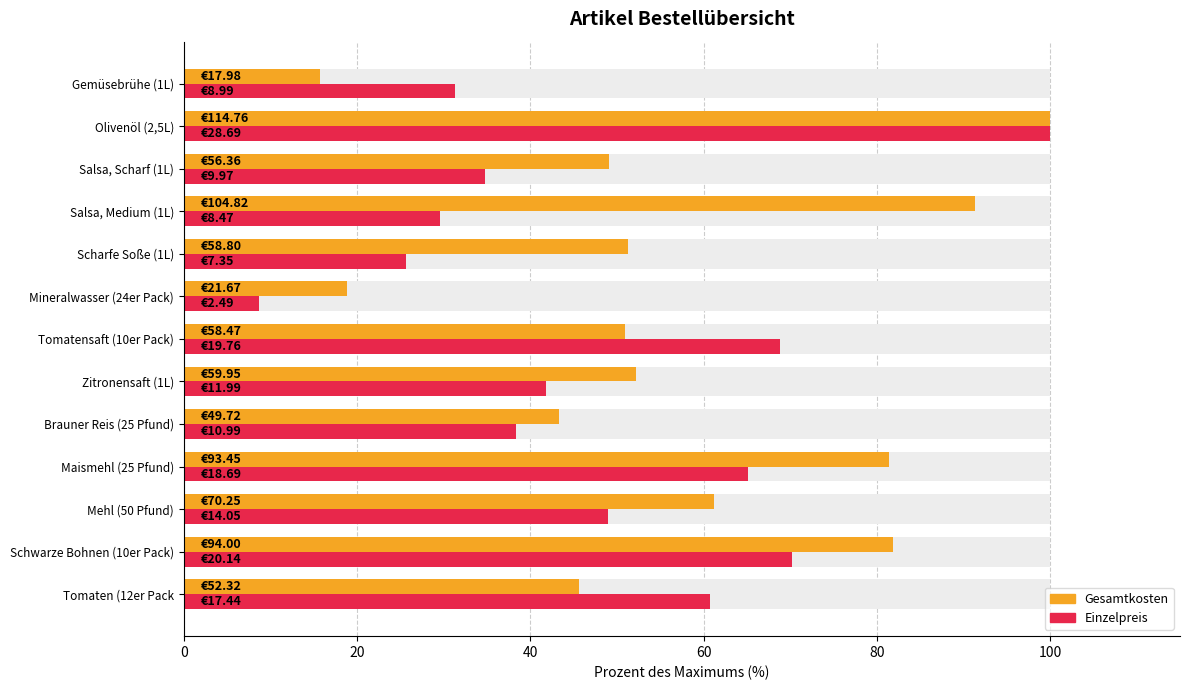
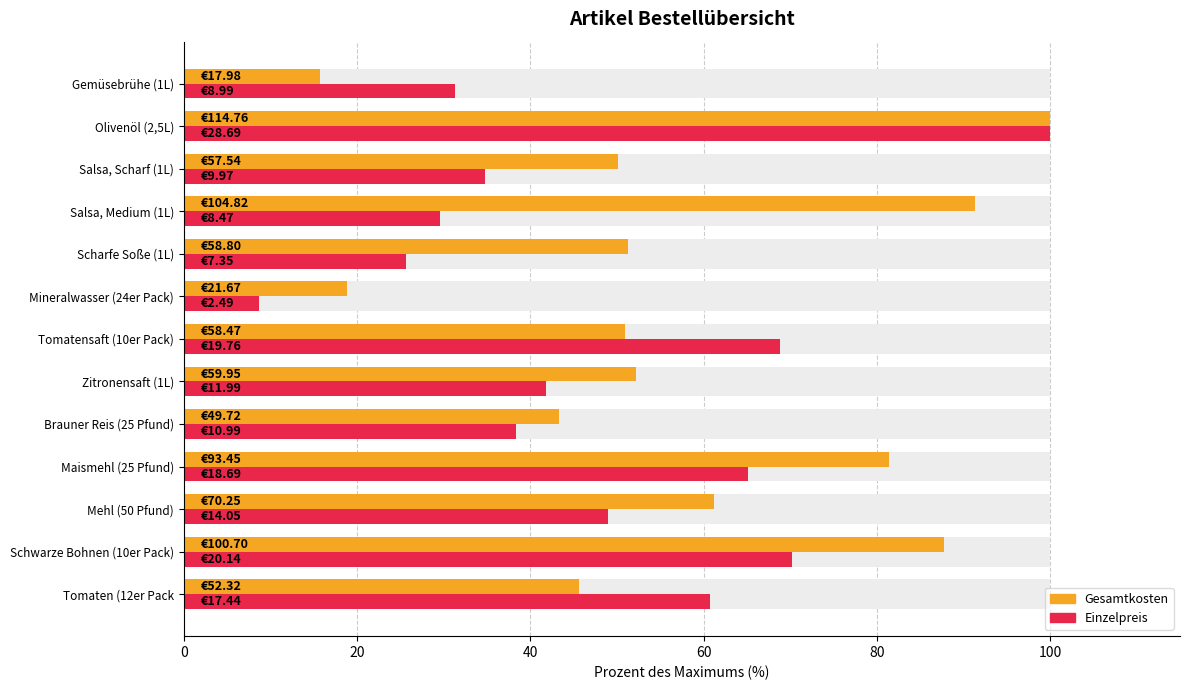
Gesamtkosten, Salsa, Scharf (1L): €56.36 -> €57.54
Gesamtkosten, Schwarze Bohnen (10er Pack): €94.00 -> €100.70
